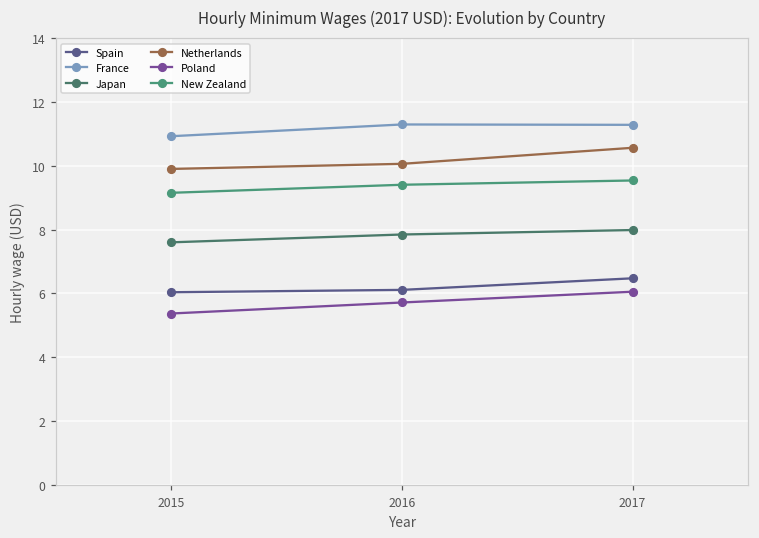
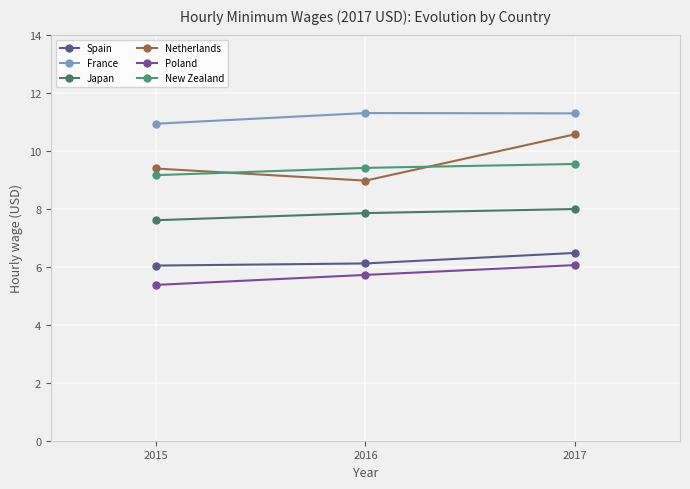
Netherlands, 2015: 9.9 -> 9.4
Netherlands, 2016: 10.1 -> 9.0
